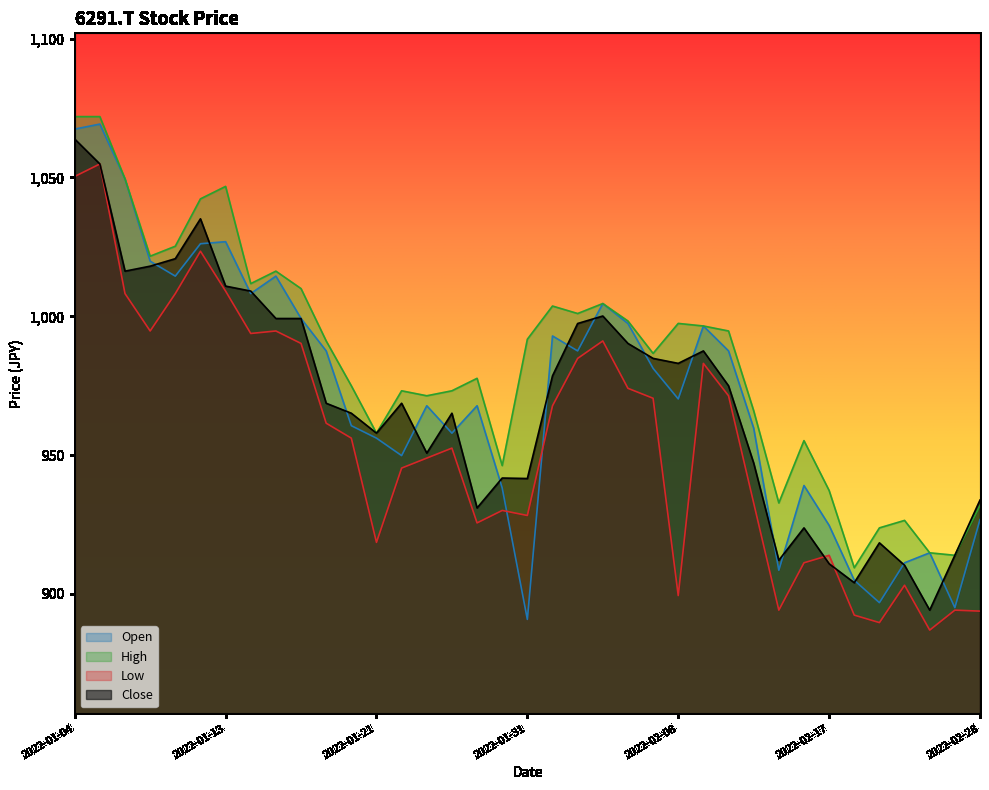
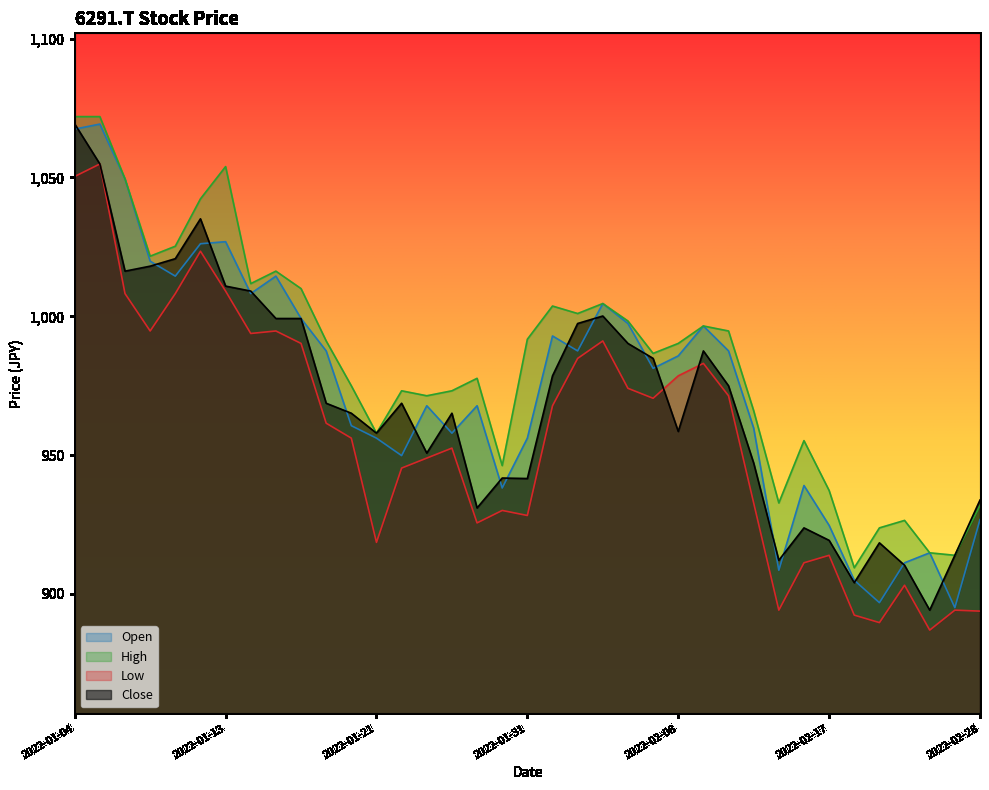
Close, 2022-01-04: 1,064 -> 1,069
High, 2022-01-13: 1,047 -> 1,054
Open, 2022-01-31: 891 -> 956
Open, 2022-02-08: 970 -> 986
High, 2022-02-08: 997 -> 990
Low, 2022-02-08: 899 -> 979
Close, 2022-02-08: 983 -> 959
Close, 2022-02-17: 911 -> 919
